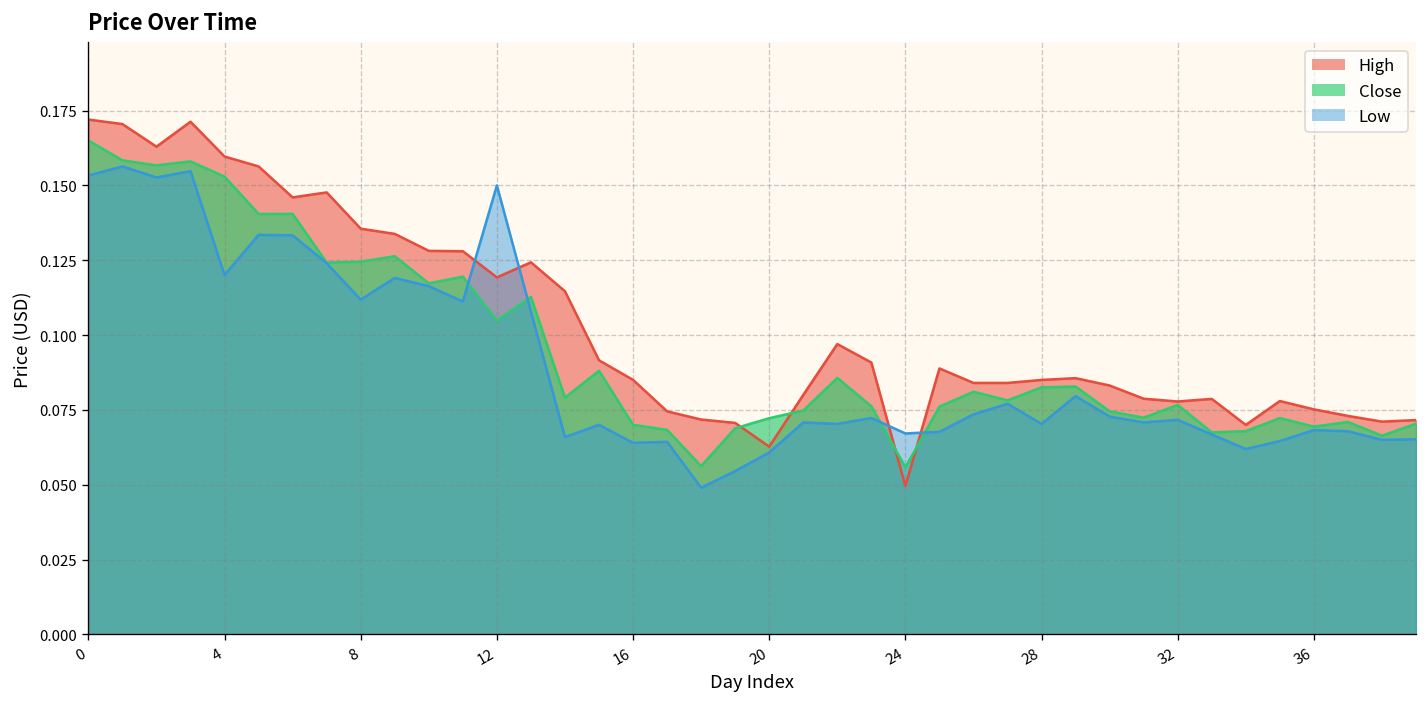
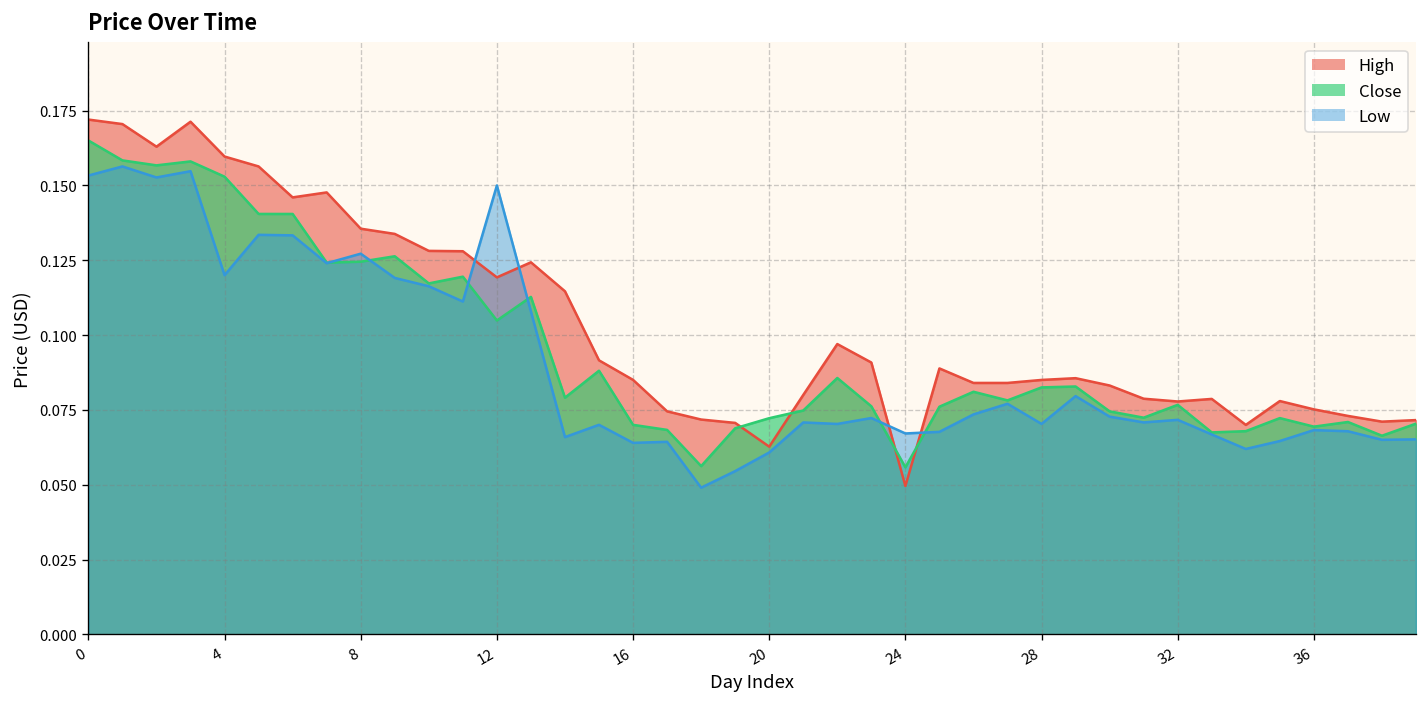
Low, 8: 0.112 -> 0.127
